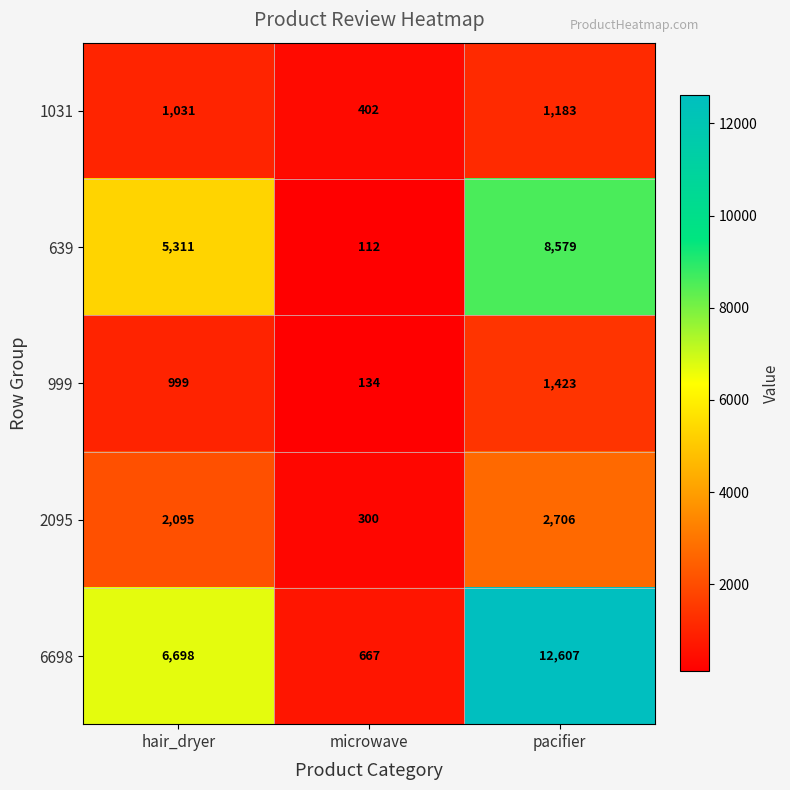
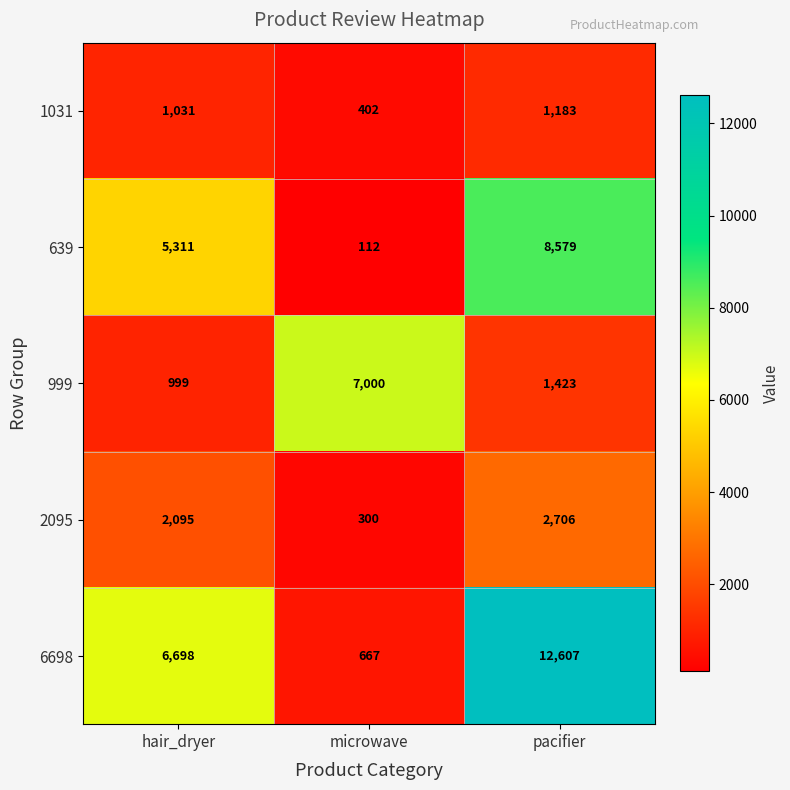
999, microwave: 134 -> 7,000
